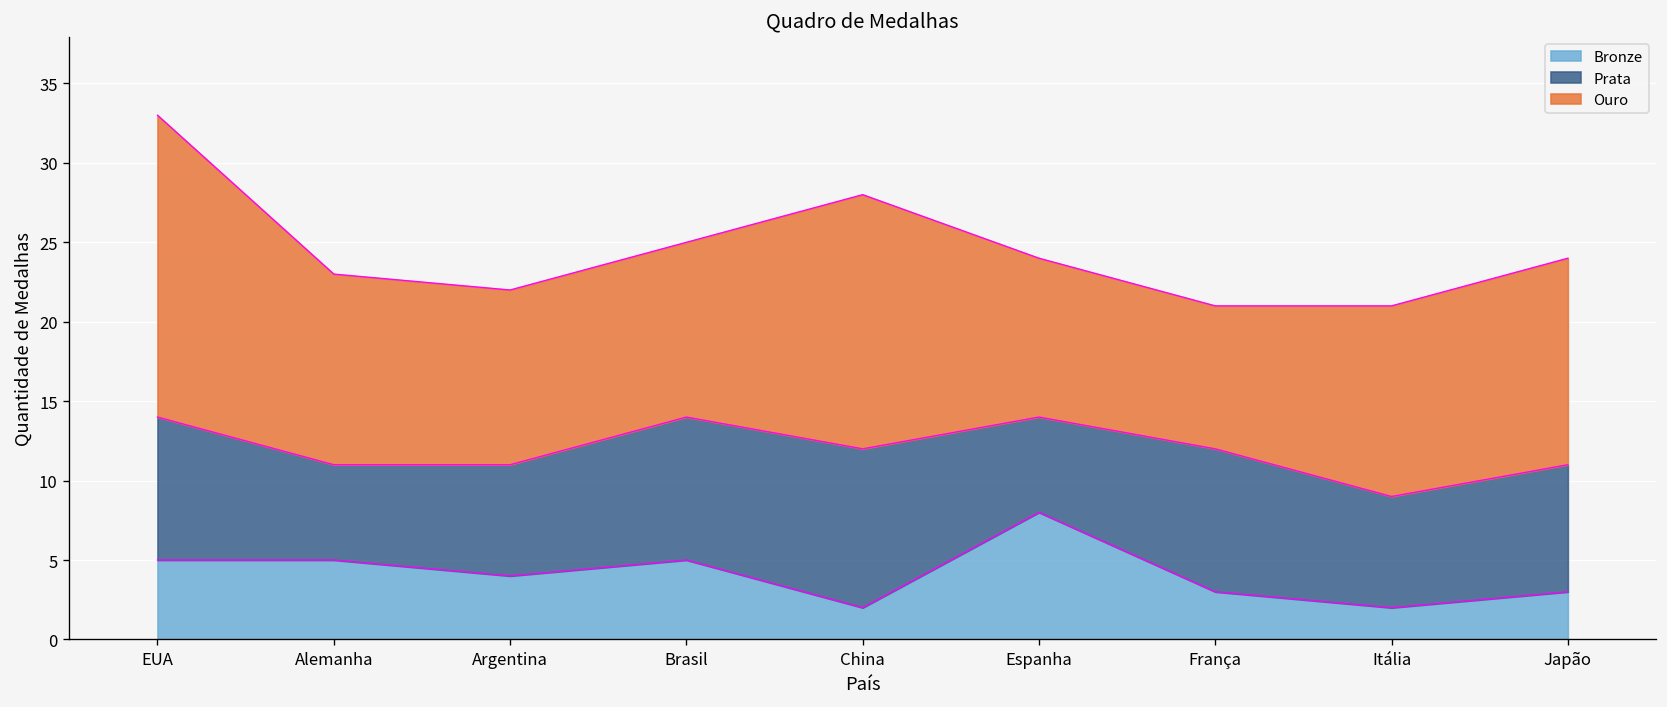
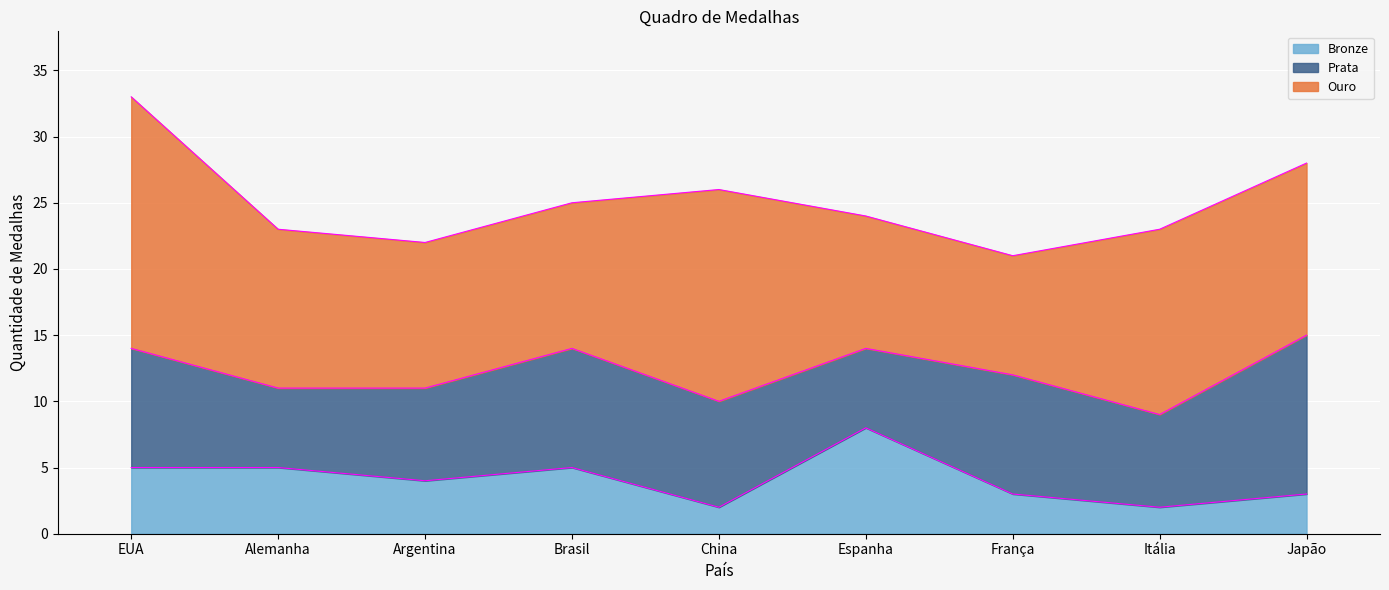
Prata, China: 10 -> 8
Ouro, Itália: 12 -> 14
Prata, Japão: 8 -> 12
